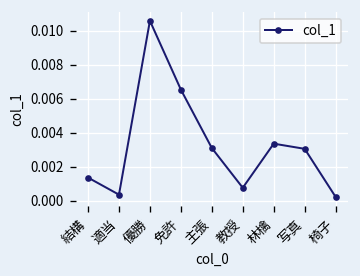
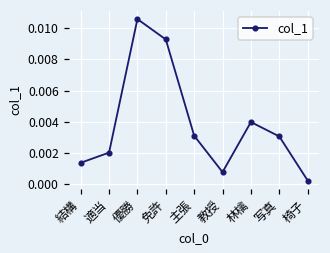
適当: 0.0004 -> 0.0020
免許: 0.0065 -> 0.0093
林檎: 0.0034 -> 0.0040
